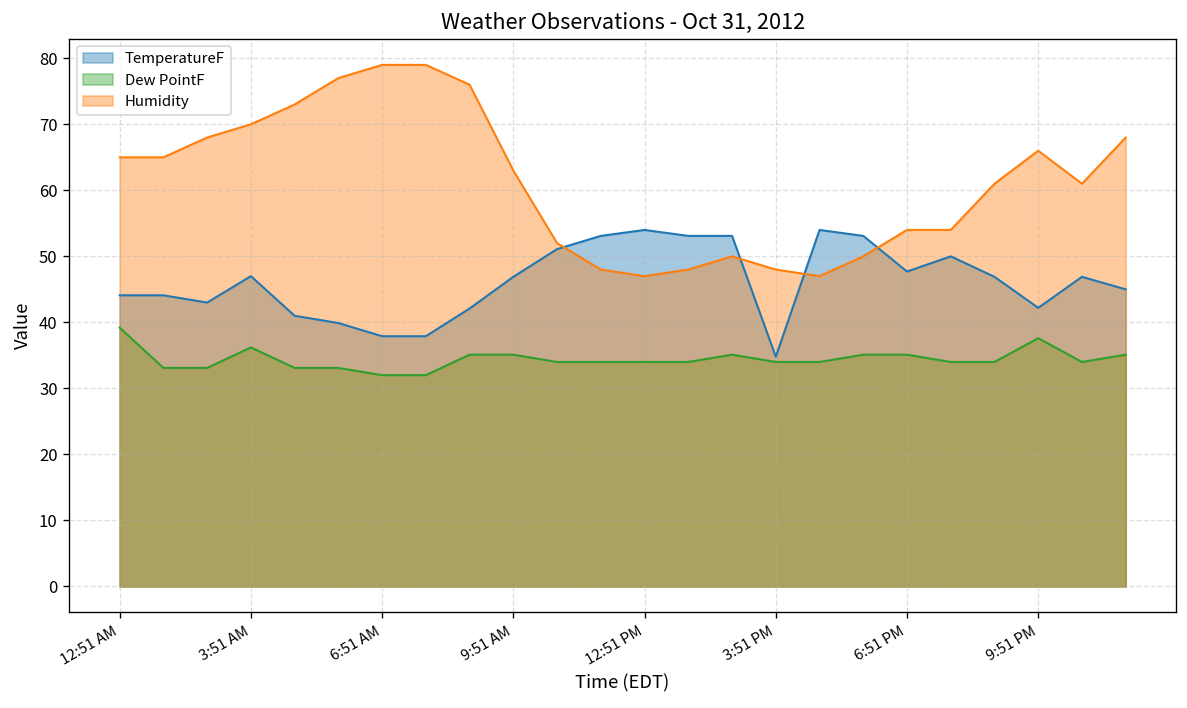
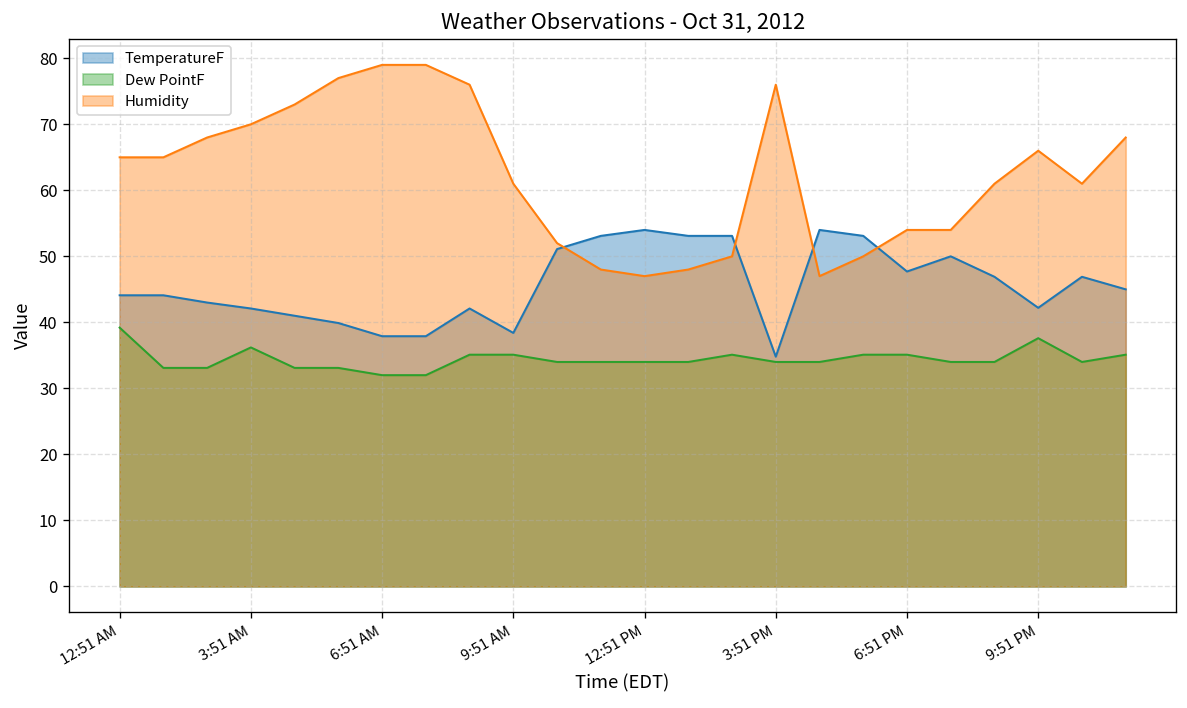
TemperatureF, 3:51 AM: 47 -> 42
TemperatureF, 9:51 AM: 47 -> 38
Humidity, 9:51 AM: 63 -> 61
Humidity, 3:51 PM: 48 -> 76
